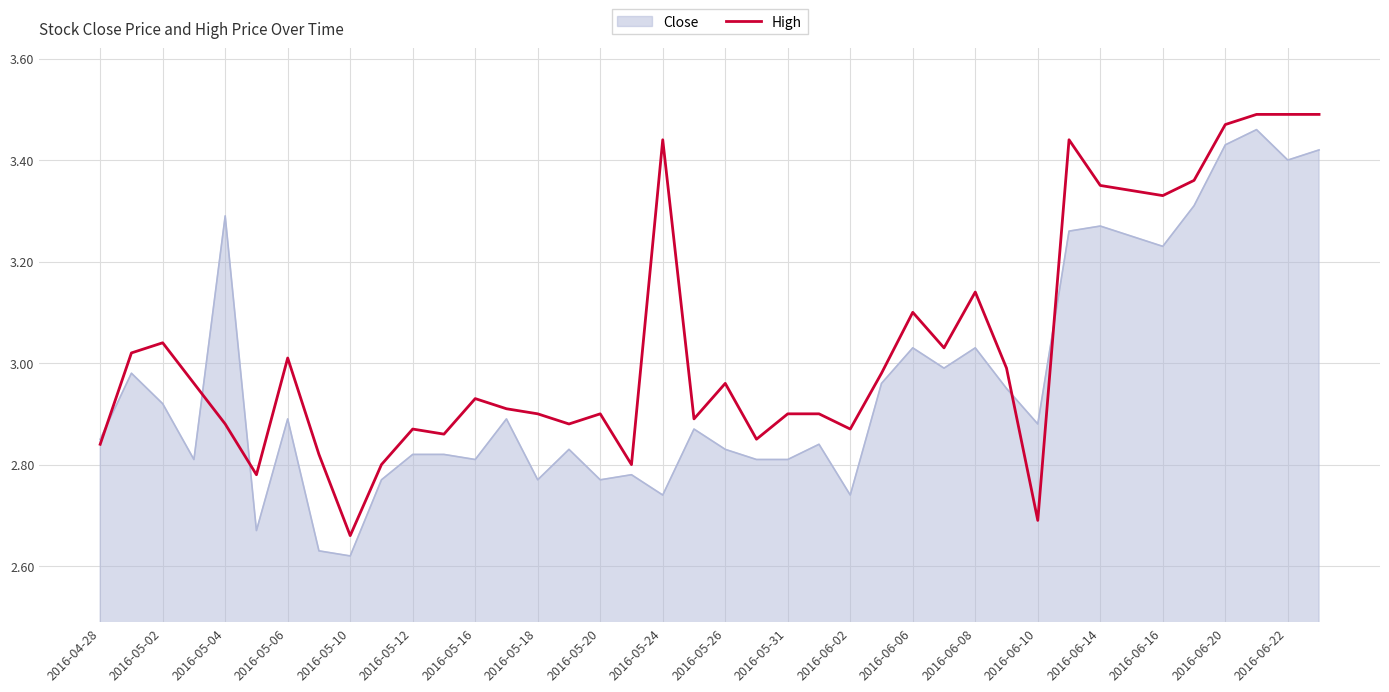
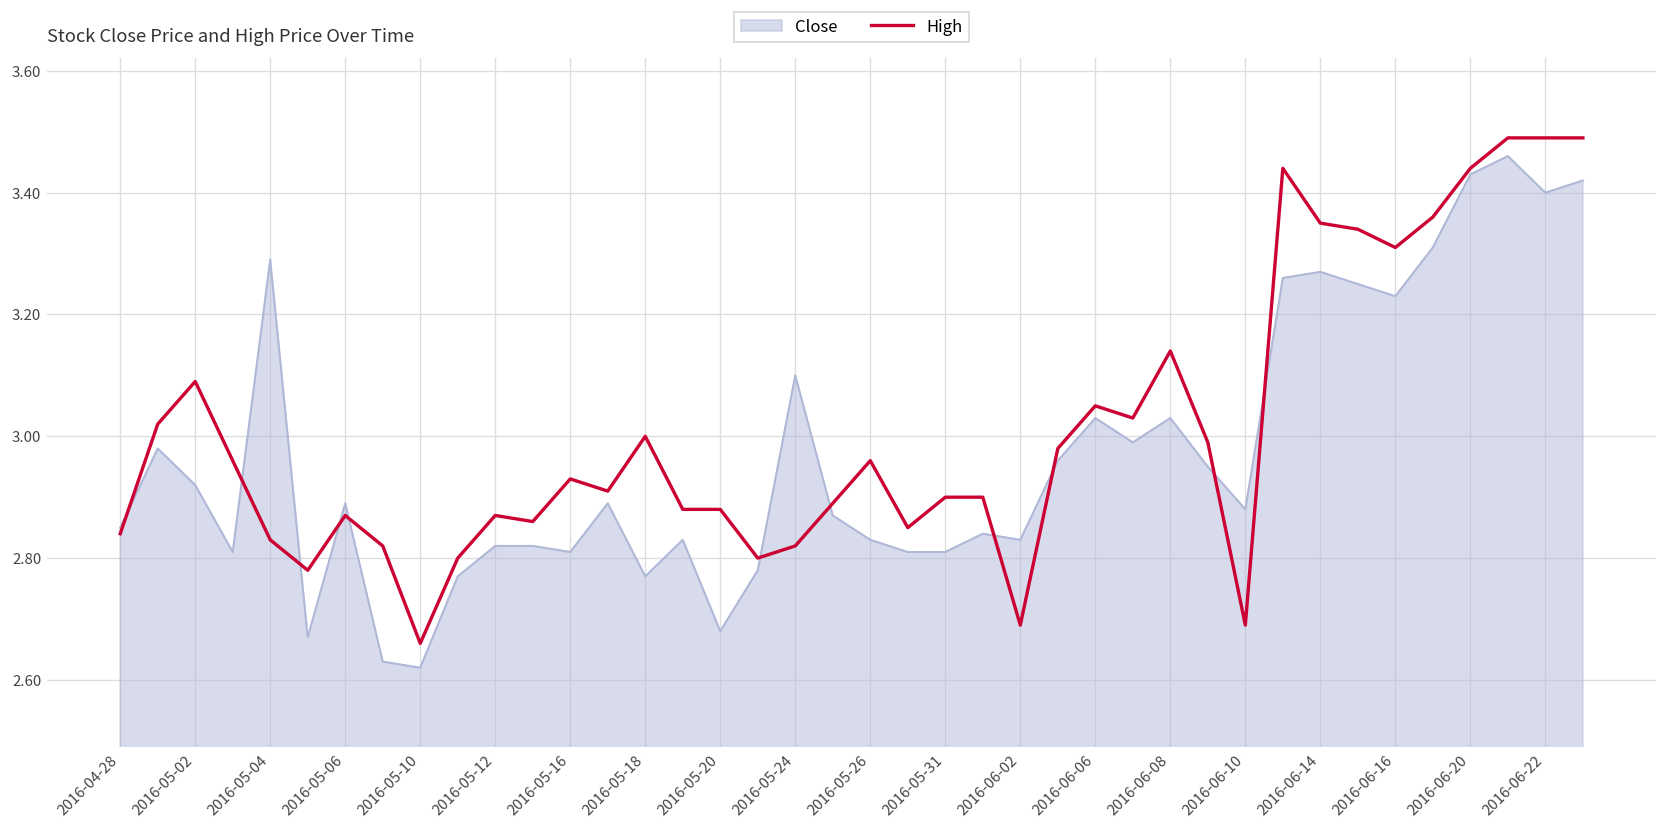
High, 2016-05-02: 3.04 -> 3.09
High, 2016-05-04: 2.88 -> 2.83
High, 2016-05-06: 3.01 -> 2.87
High, 2016-05-18: 2.9 -> 3.0
Close, 2016-05-20: 2.77 -> 2.68
High, 2016-05-20: 2.90 -> 2.88
Close, 2016-05-24: 2.74 -> 3.10
High, 2016-05-24: 3.44 -> 2.82
Close, 2016-06-02: 2.74 -> 2.83
High, 2016-06-02: 2.87 -> 2.69
High, 2016-06-06: 3.10 -> 3.05
High, 2016-06-16: 3.33 -> 3.31
High, 2016-06-20: 3.47 -> 3.44
